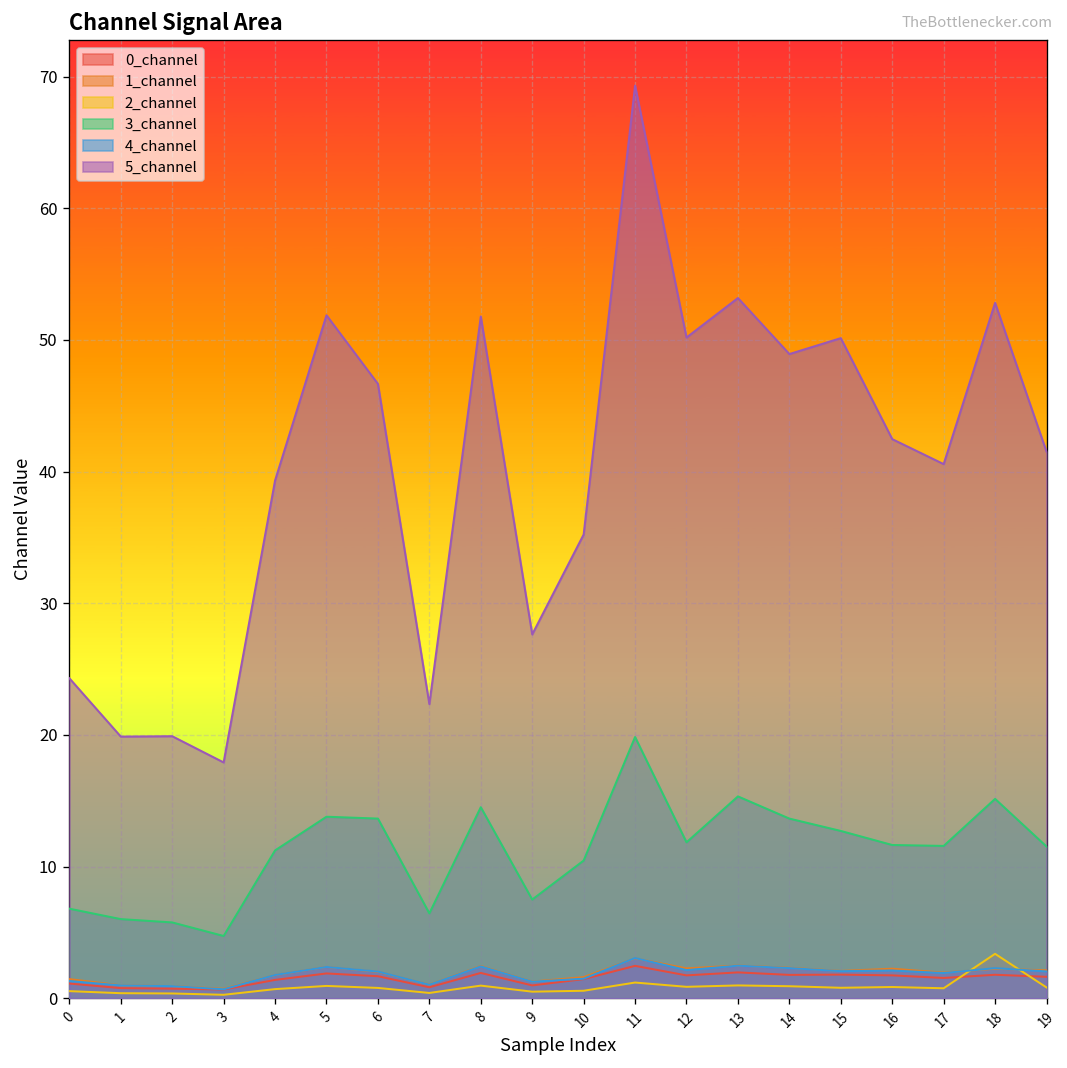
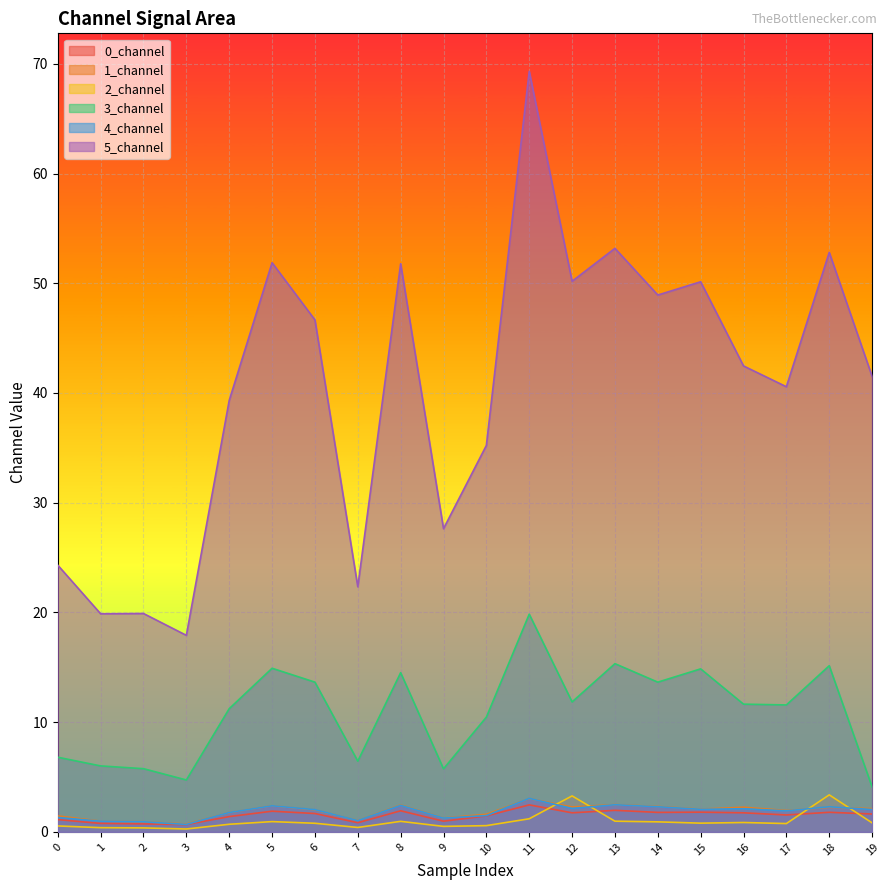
3_channel, 5: 13.8 -> 14.9
3_channel, 9: 7.5 -> 5.7
2_channel, 12: 0.9 -> 3.3
3_channel, 15: 12.7 -> 14.9
3_channel, 19: 11.5 -> 4.1
